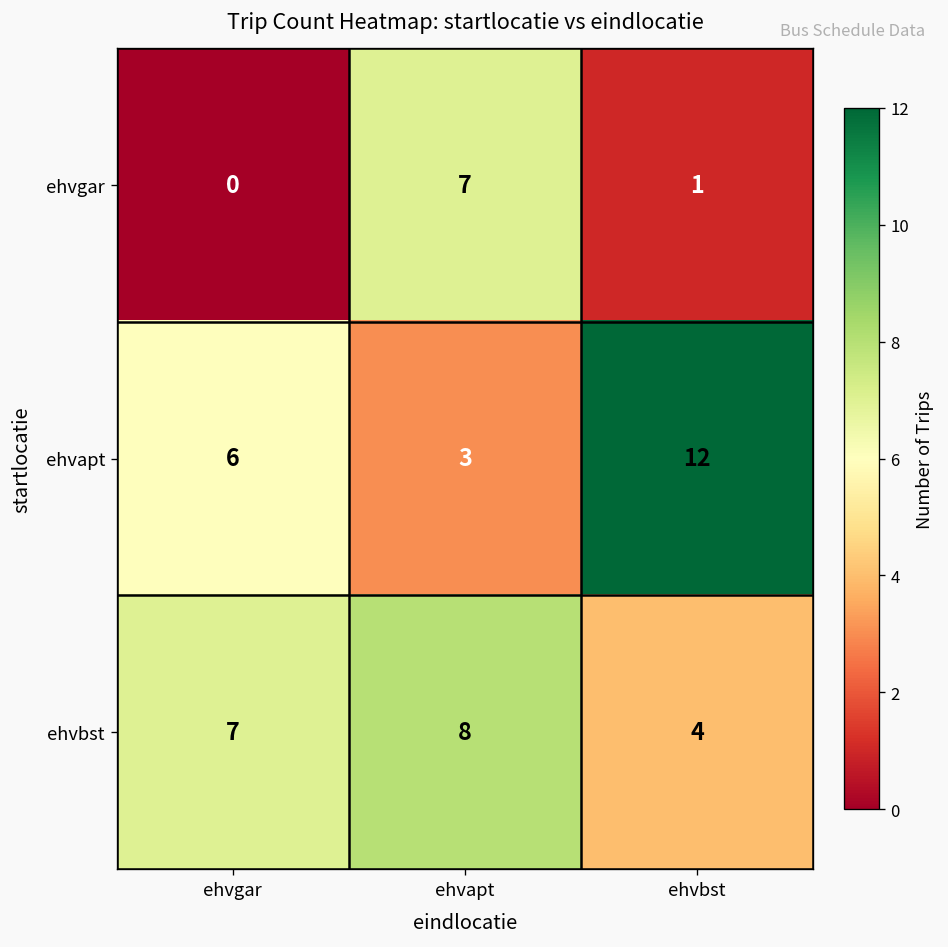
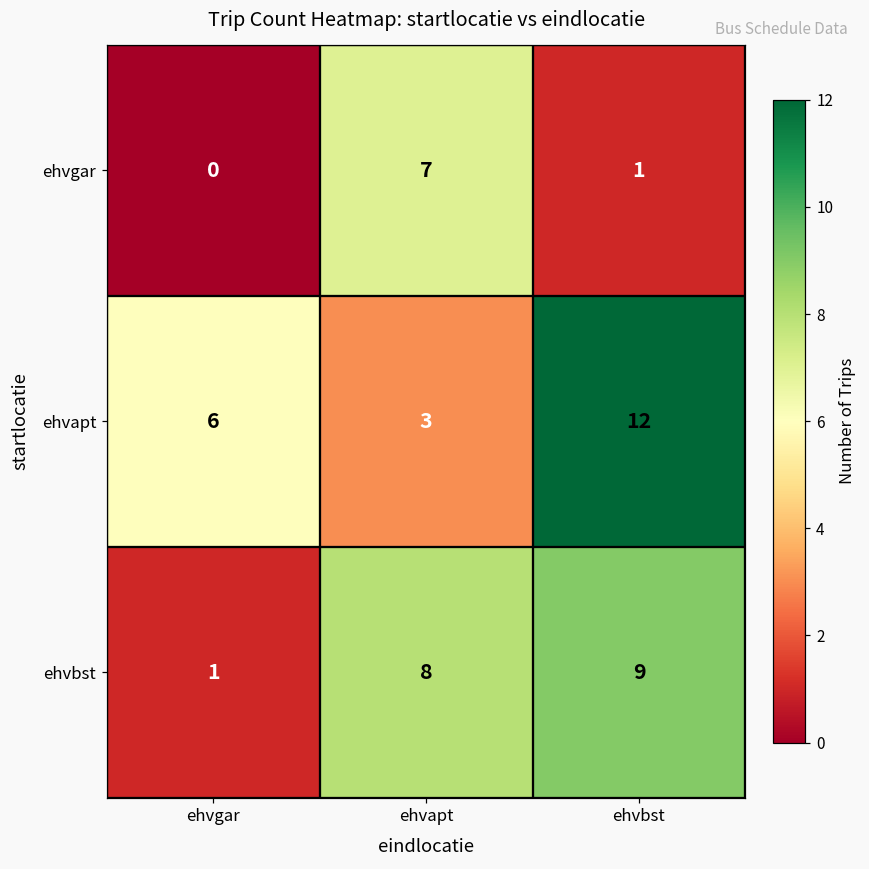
ehvbst, ehvgar: 7 -> 1
ehvbst, ehvbst: 4 -> 9
